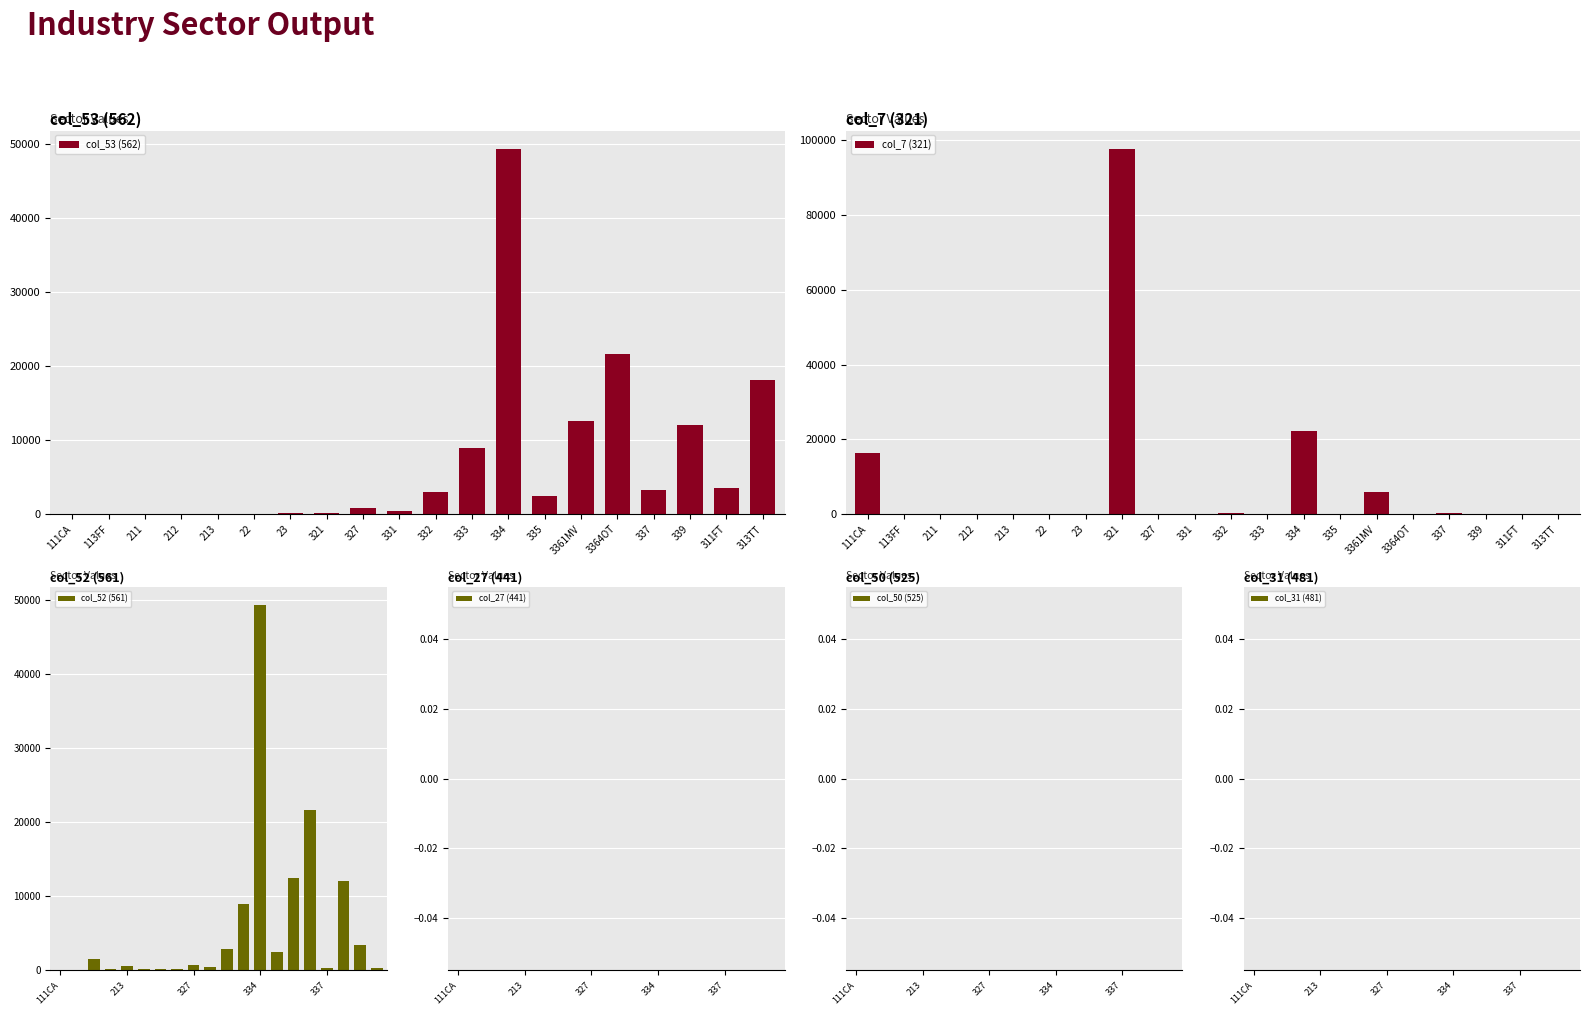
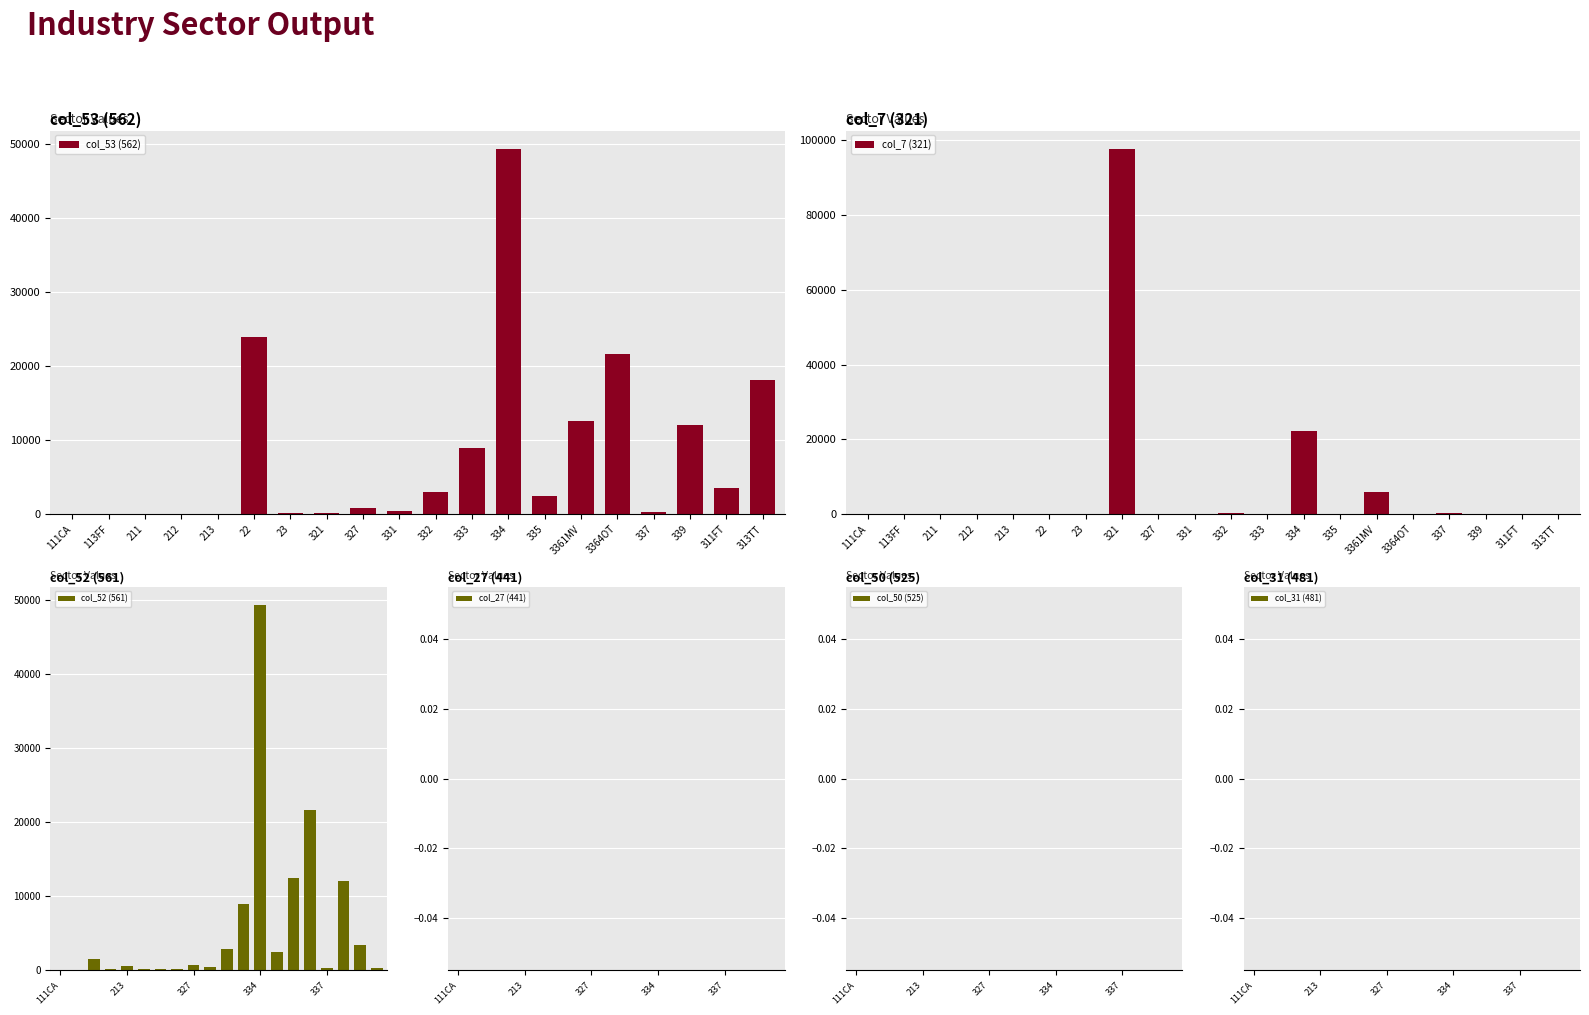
col_53 (562), 22: 0 -> 24000
col_53 (562), 337: 3000 -> 0
col_7 (321), 111CA: 16000 -> 0
